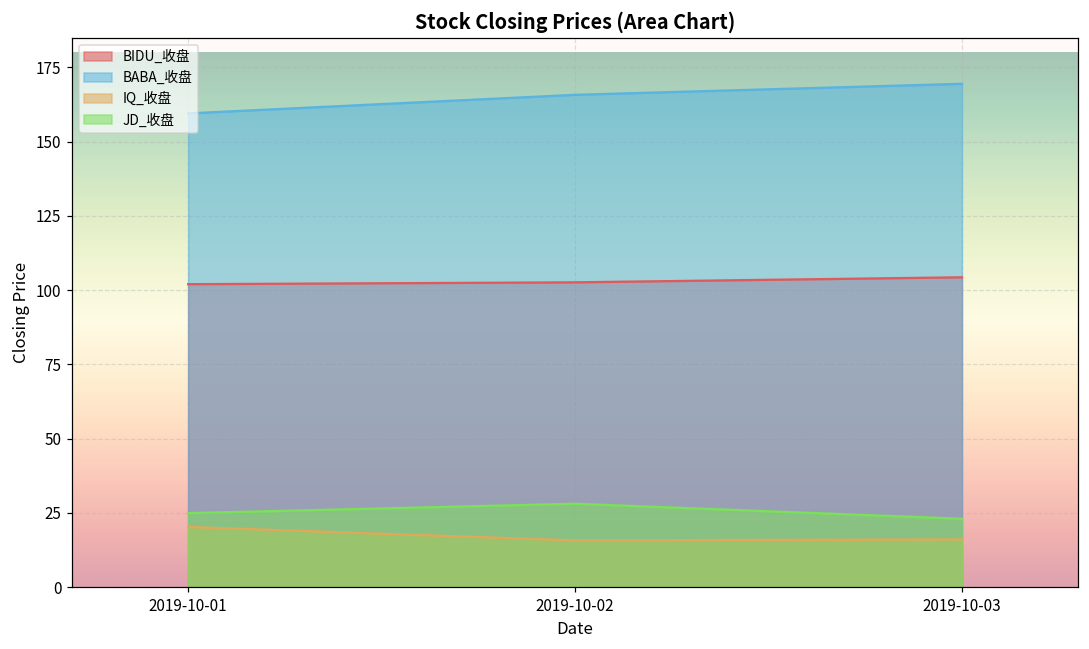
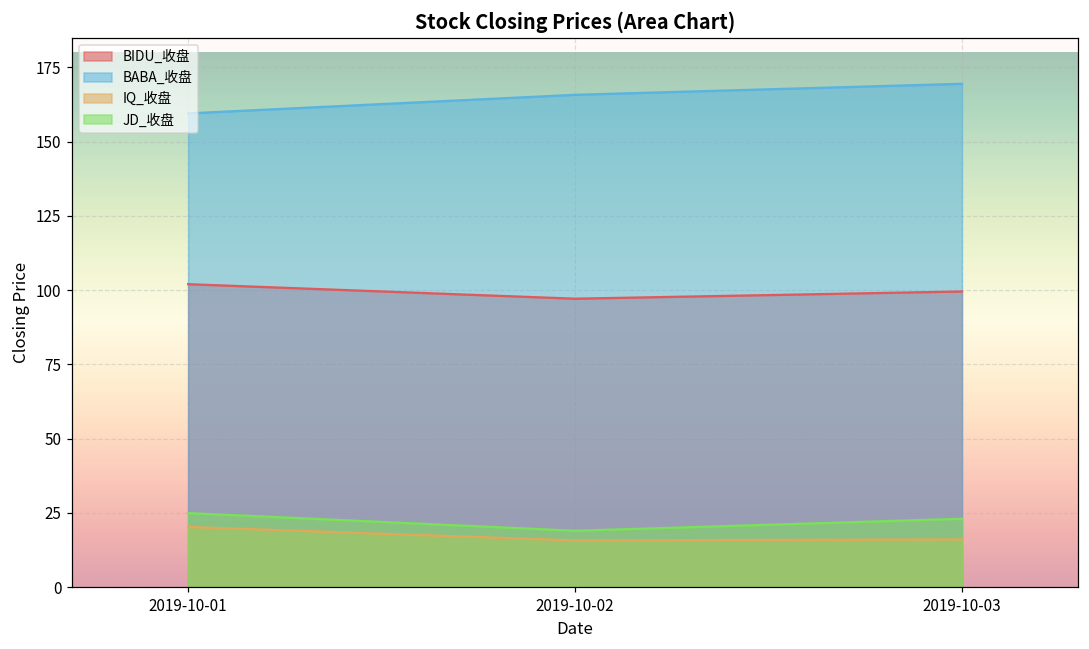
BIDU_收盘, 2019-10-02: 103 -> 97
JD_收盘, 2019-10-02: 28 -> 19
BIDU_收盘, 2019-10-03: 104 -> 100
